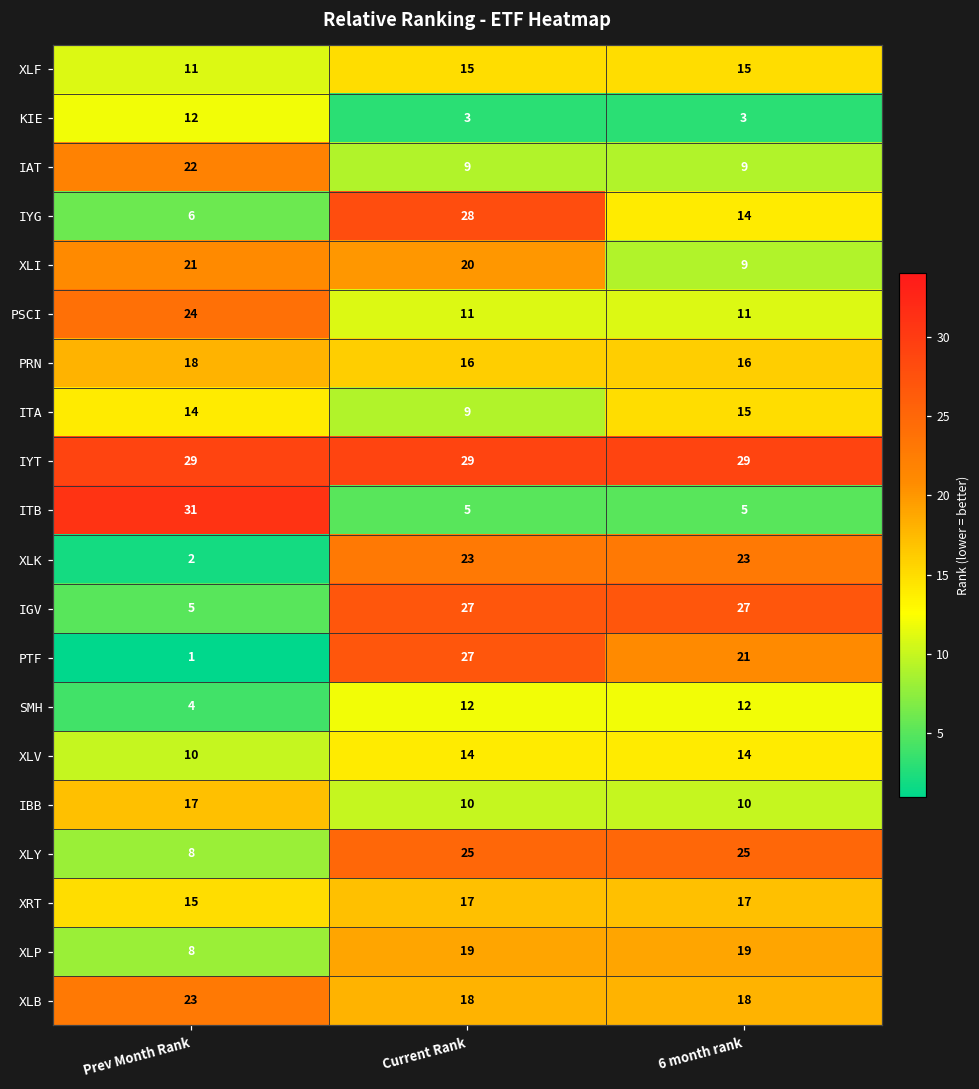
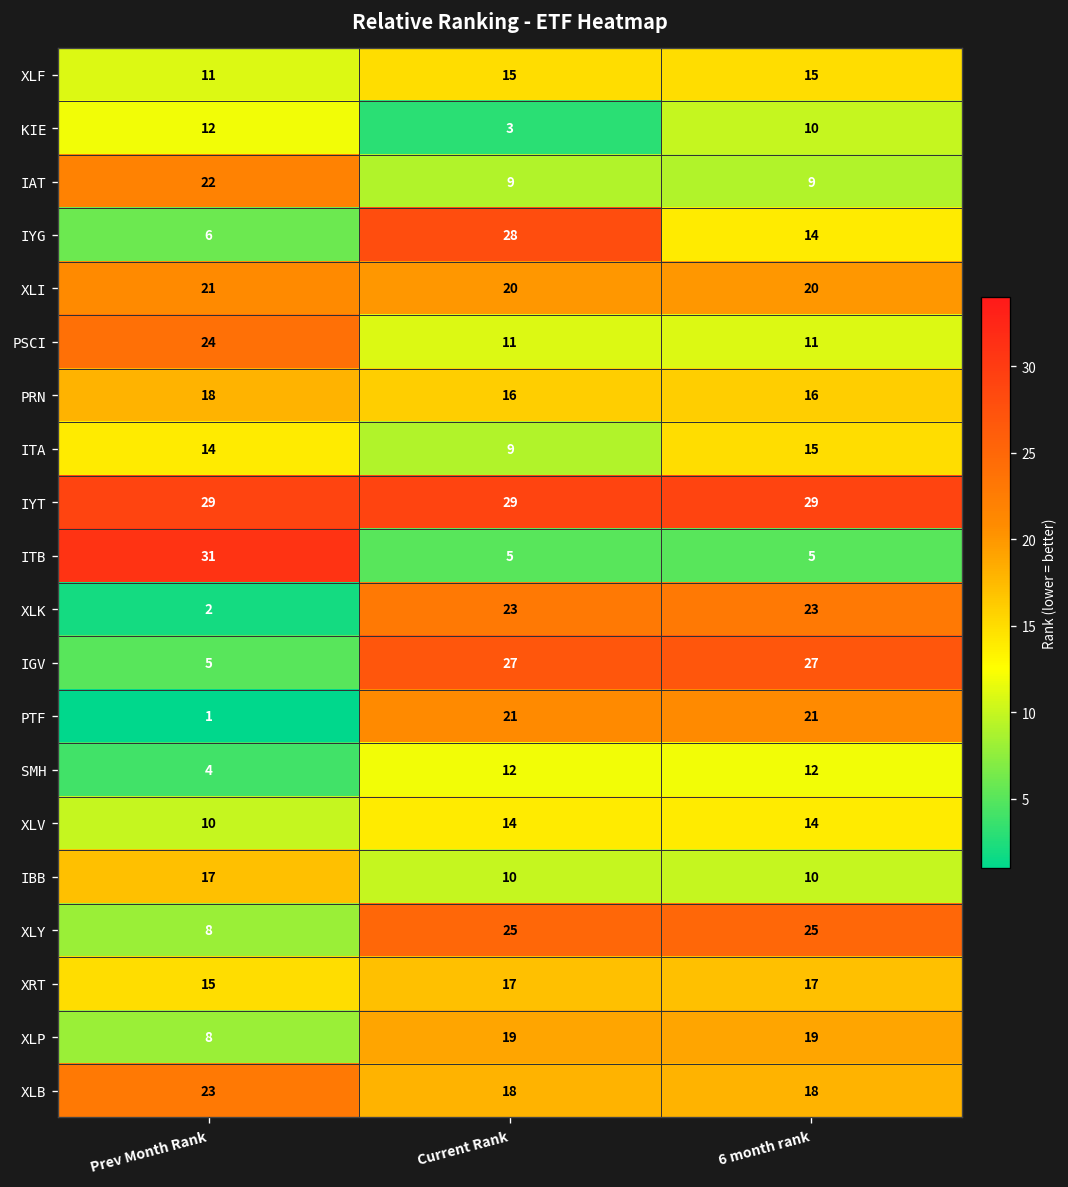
KIE, 6 month rank: 3 -> 10
XLI, 6 month rank: 9 -> 20
PTF, Current Rank: 27 -> 21
